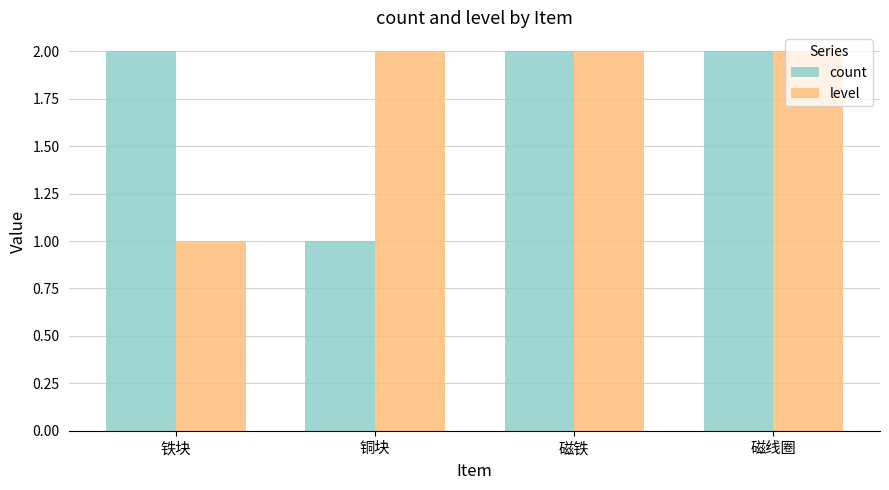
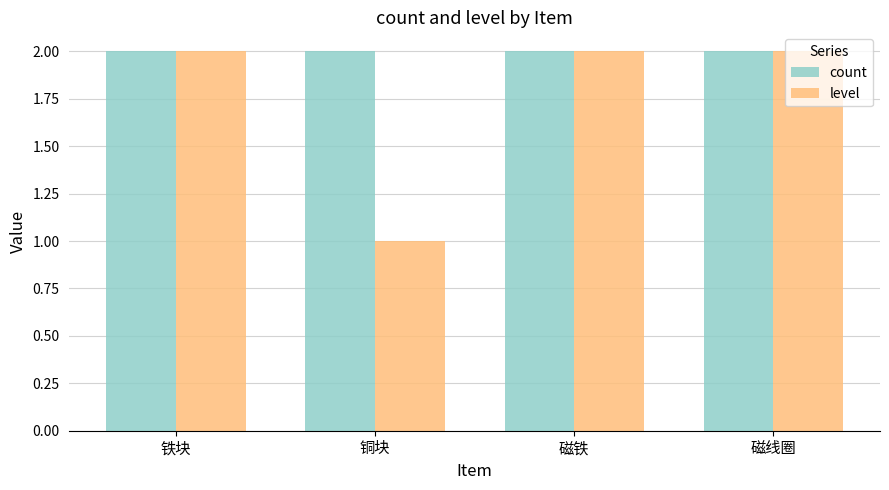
level, 铁块: 1 -> 2
count, 铜块: 1 -> 2
level, 铜块: 2 -> 1
